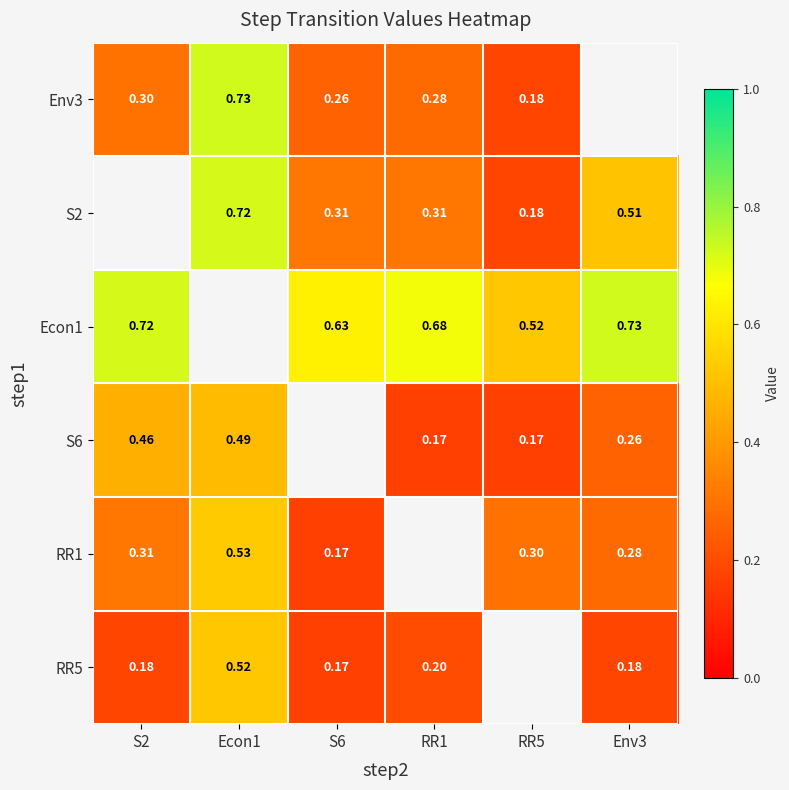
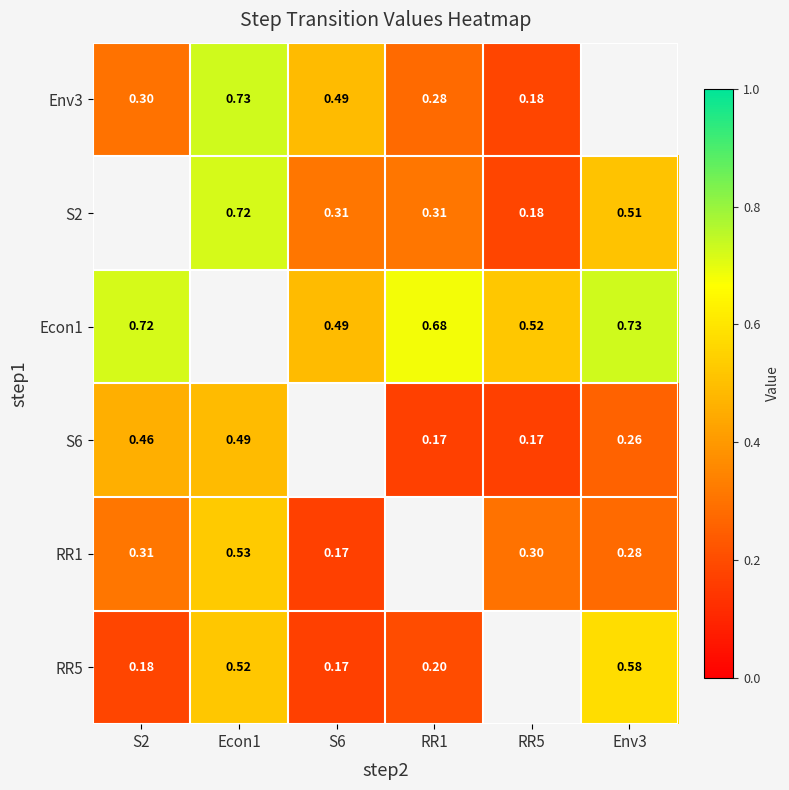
Env3, S6: 0.26 -> 0.49
Econ1, S6: 0.63 -> 0.49
RR5, Env3: 0.18 -> 0.58
